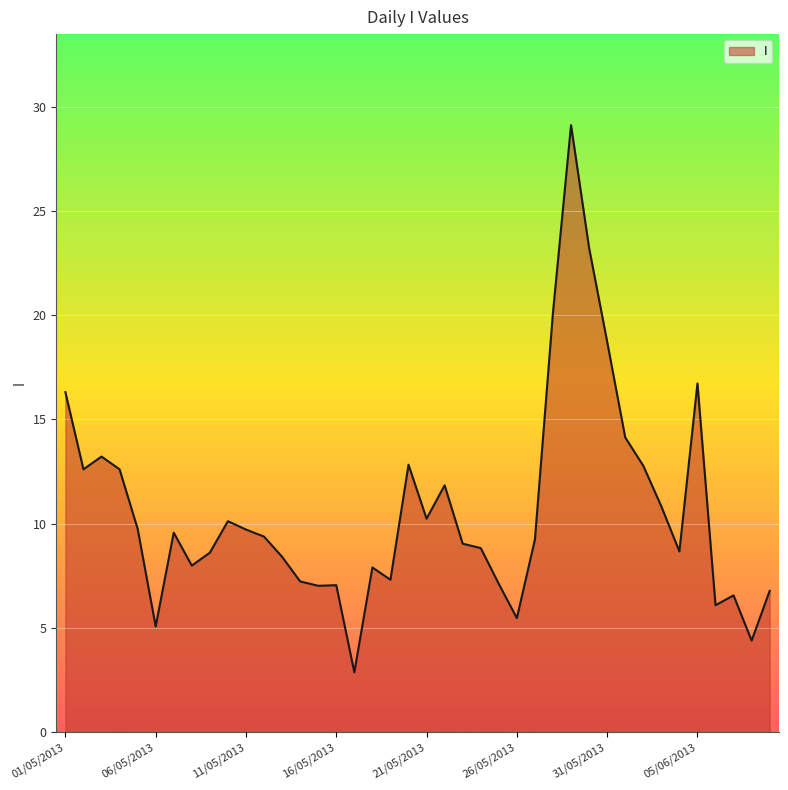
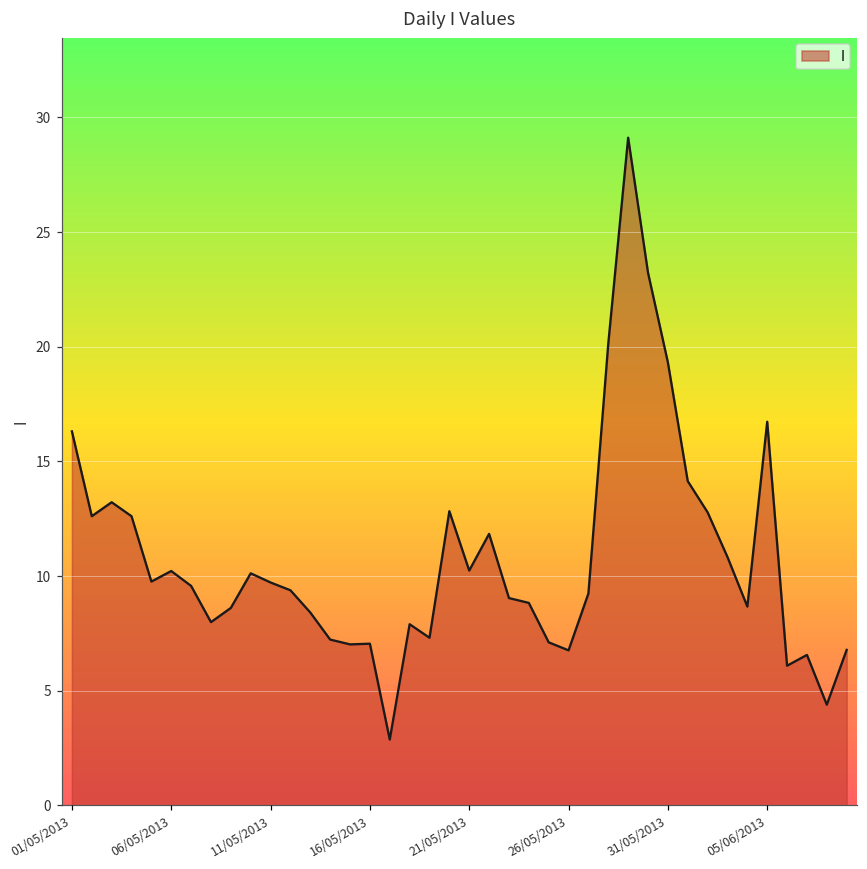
06/05/2013: 5.1 -> 10.2
26/05/2013: 5.5 -> 6.8
31/05/2013: 18.7 -> 19.3
